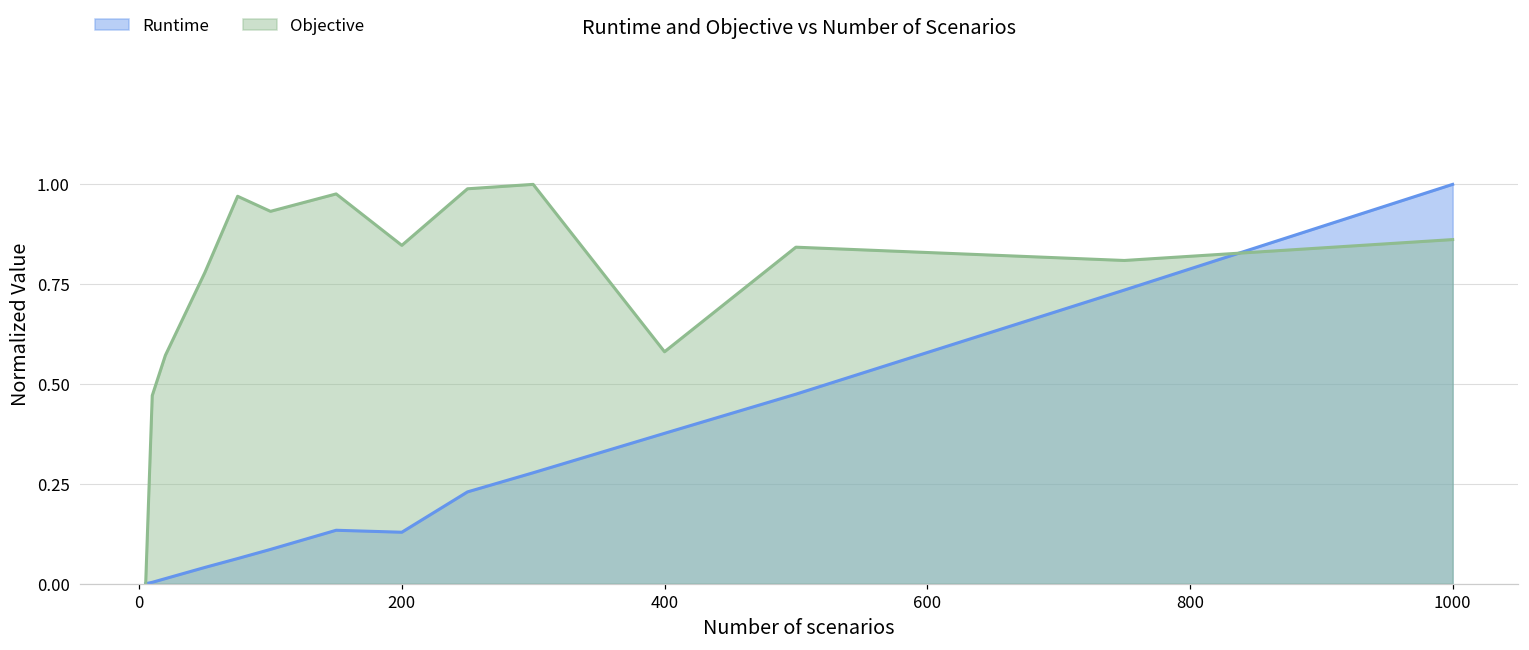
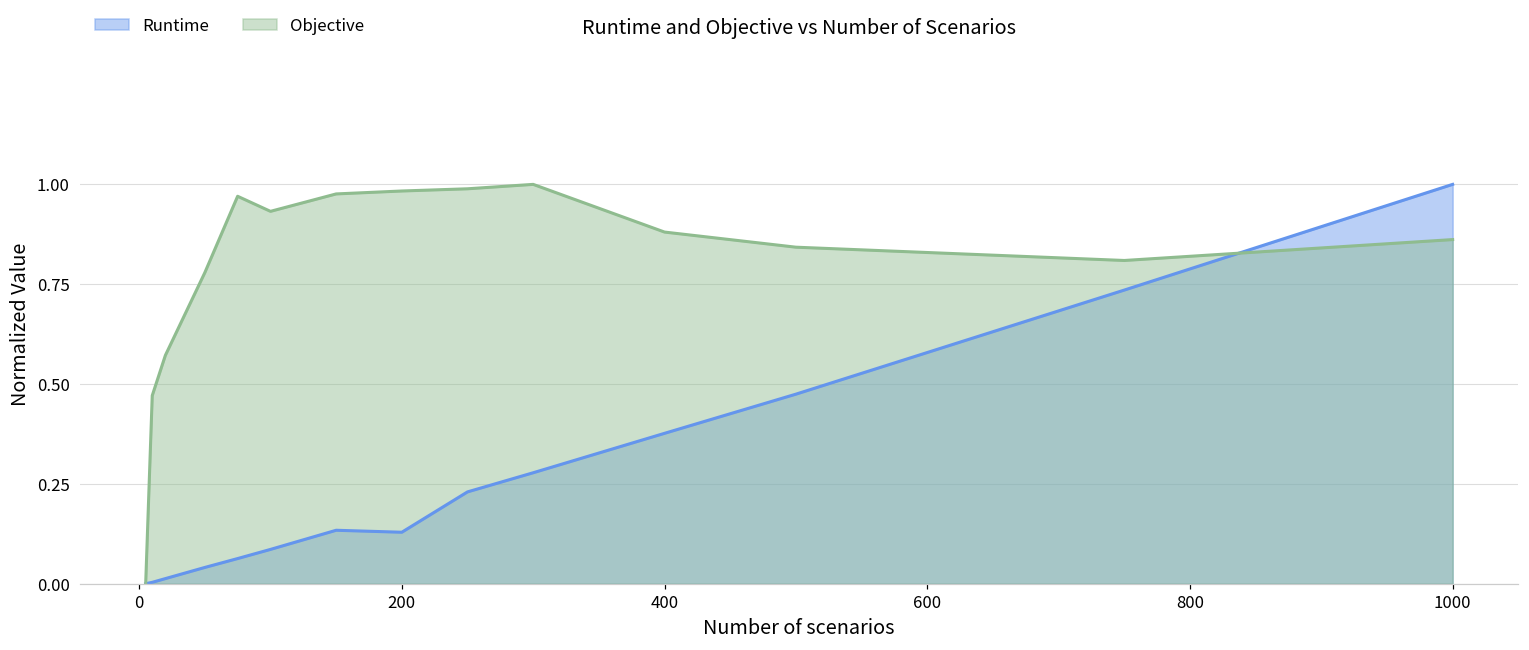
Objective, 200: 0.85 -> 0.98
Objective, 400: 0.58 -> 0.88
